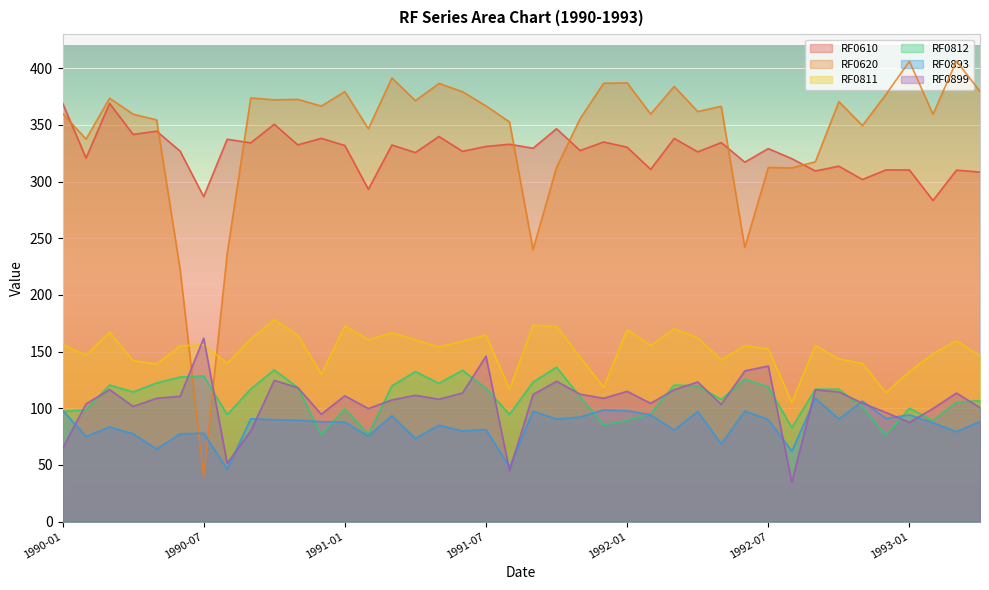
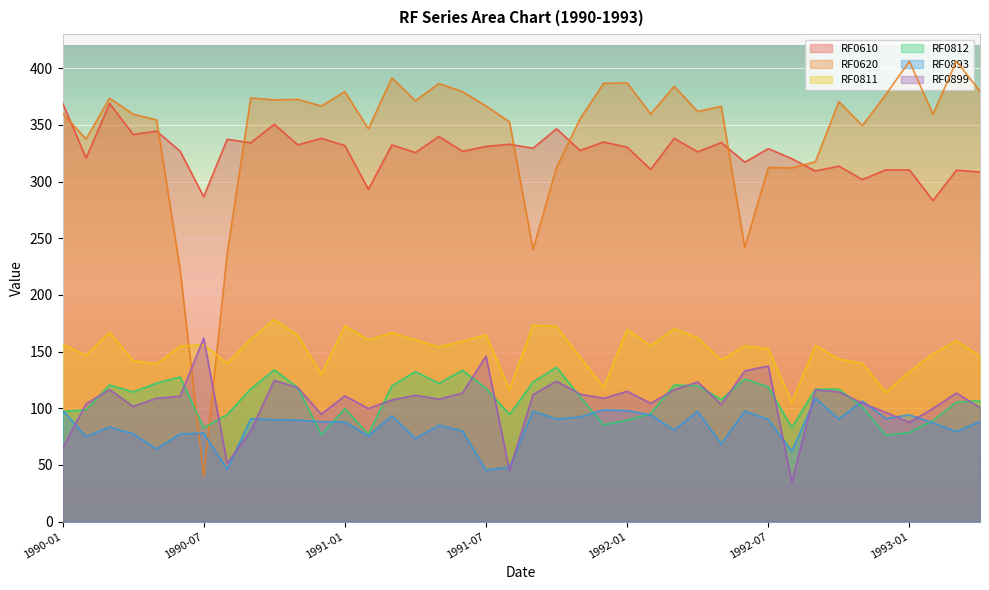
RF0812, 1990-07: 129 -> 83
RF0893, 1991-07: 81 -> 45
RF0812, 1993-01: 100 -> 79
